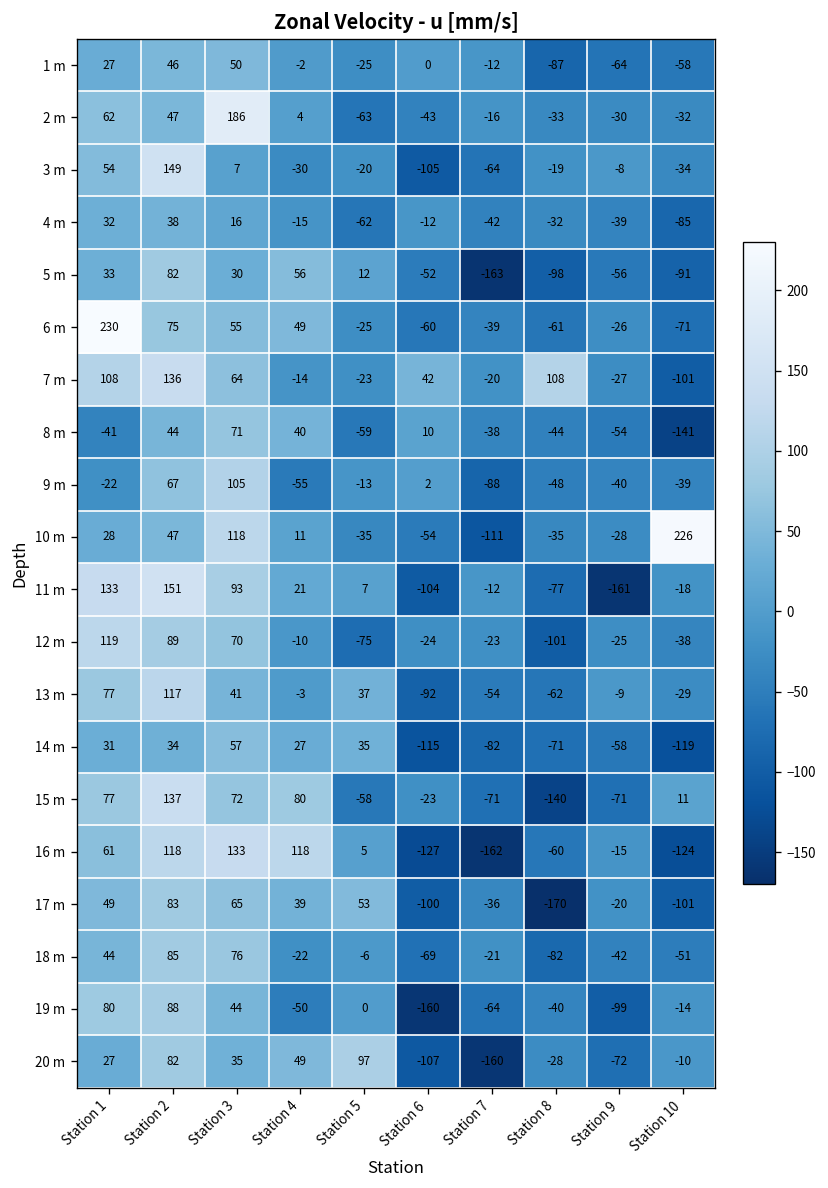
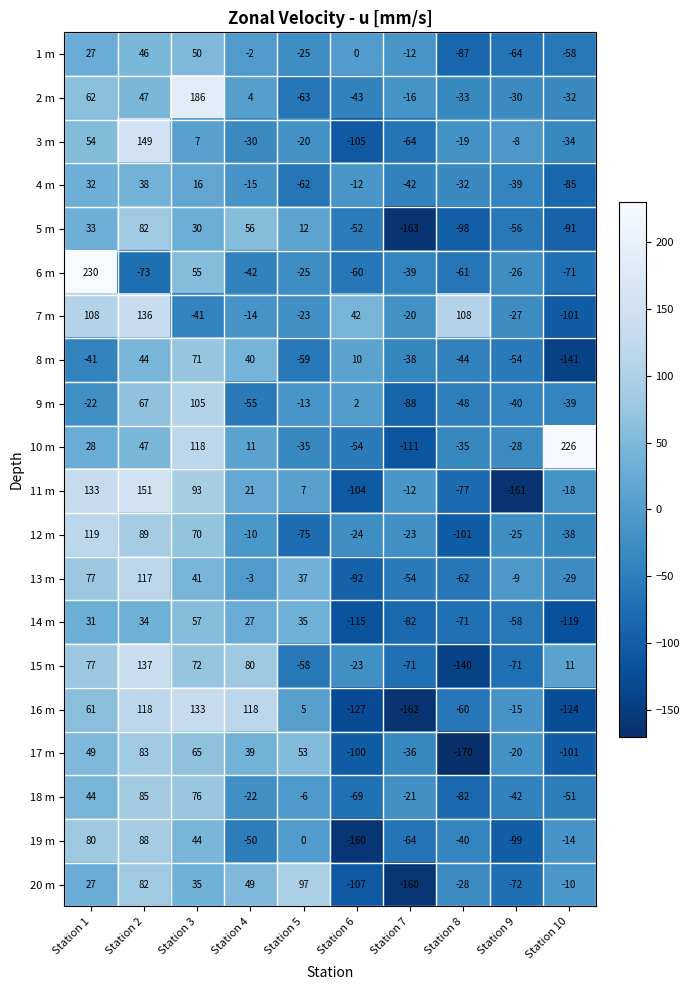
6 m, Station 2: 75 -> -73
6 m, Station 4: 49 -> -42
7 m, Station 3: 64 -> -41
